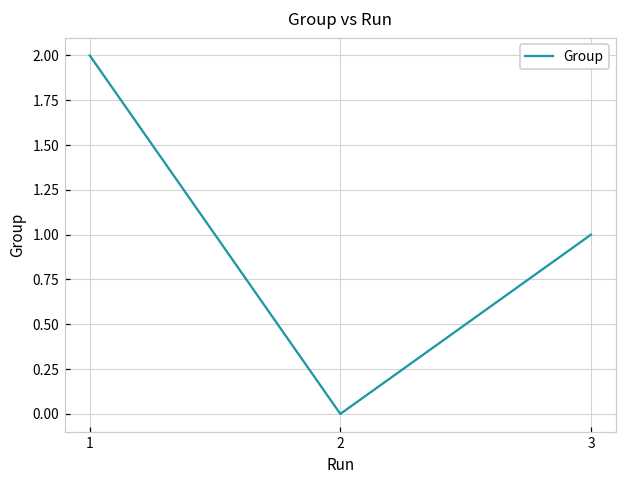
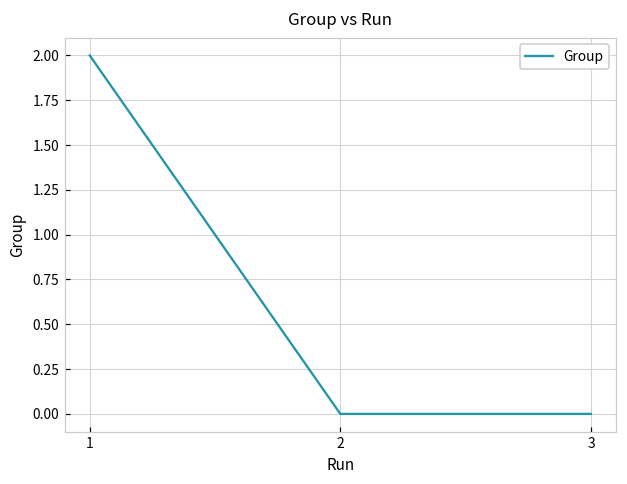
3: 1 -> 0
